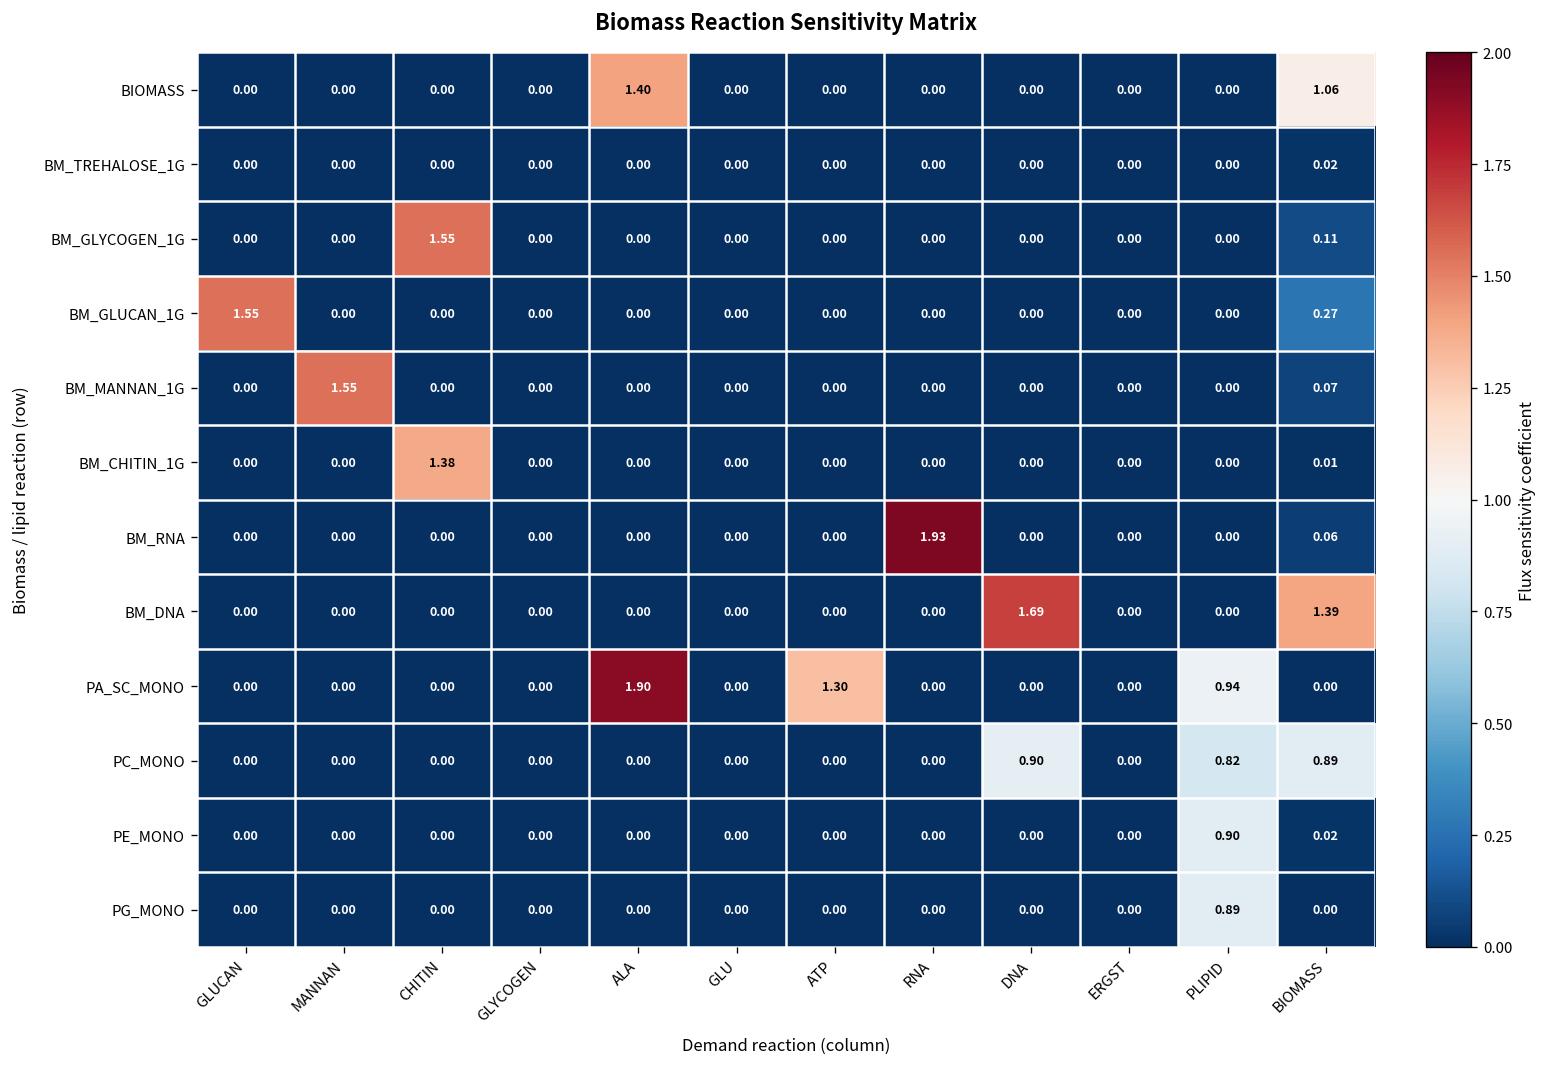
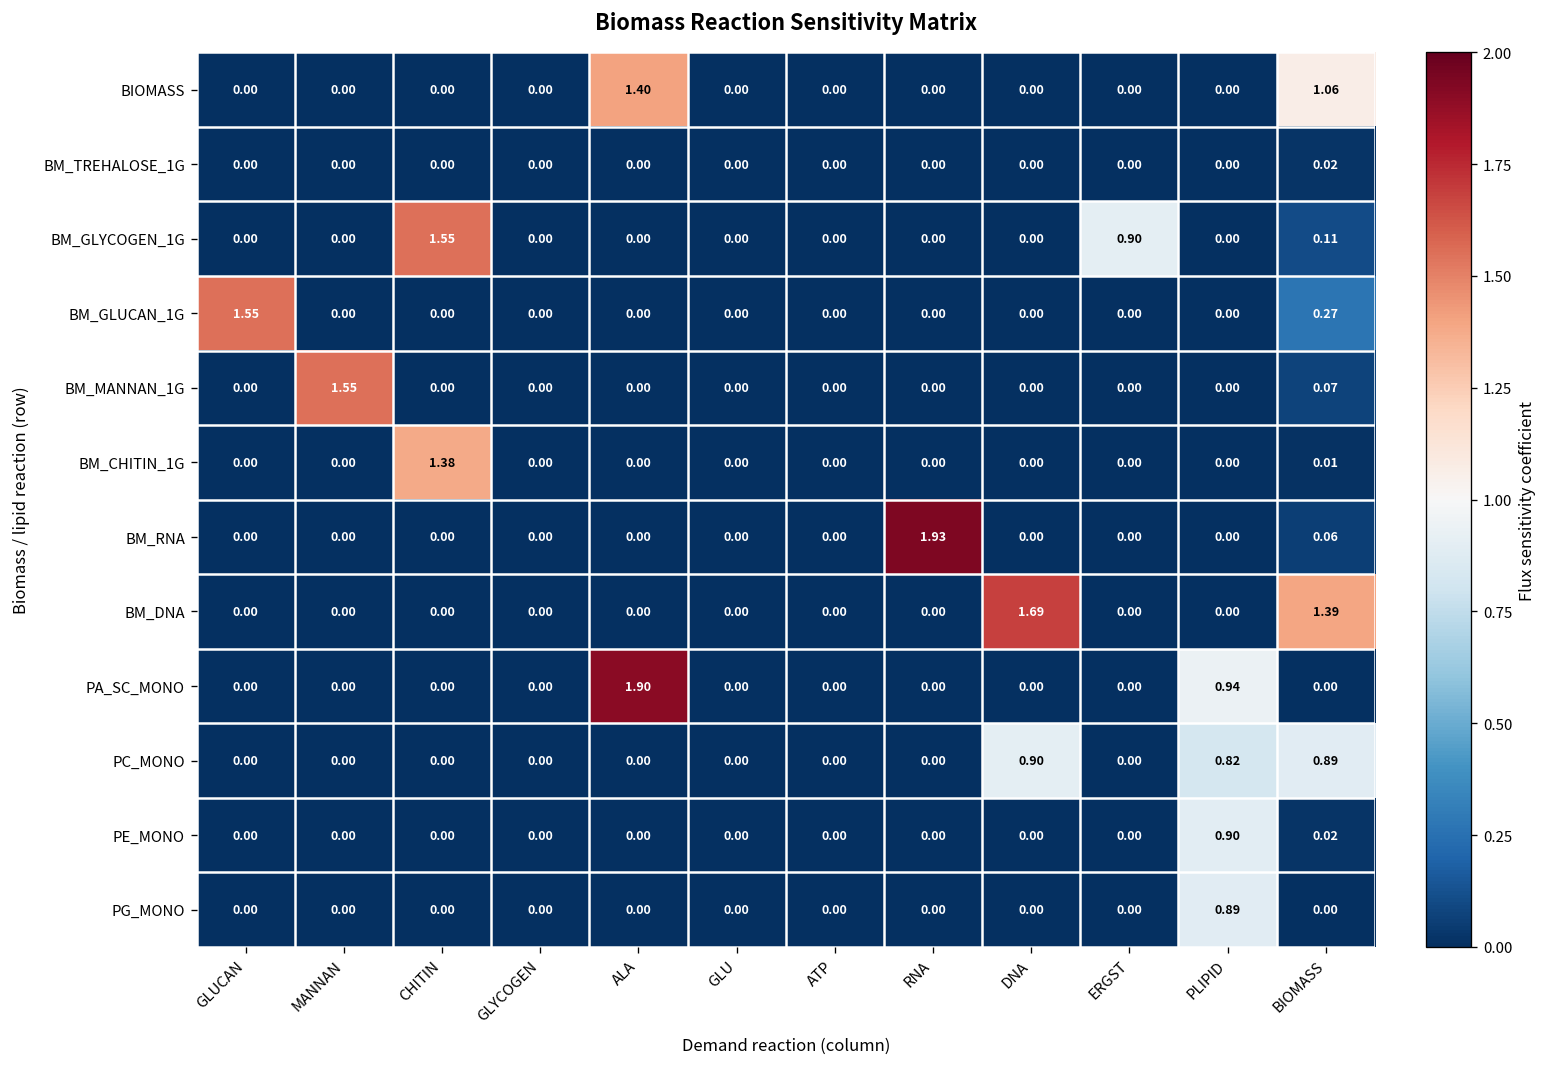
BM_GLYCOGEN_1G, ERGST: 0.00 -> 0.90
PA_SC_MONO, ATP: 1.30 -> 0.00
